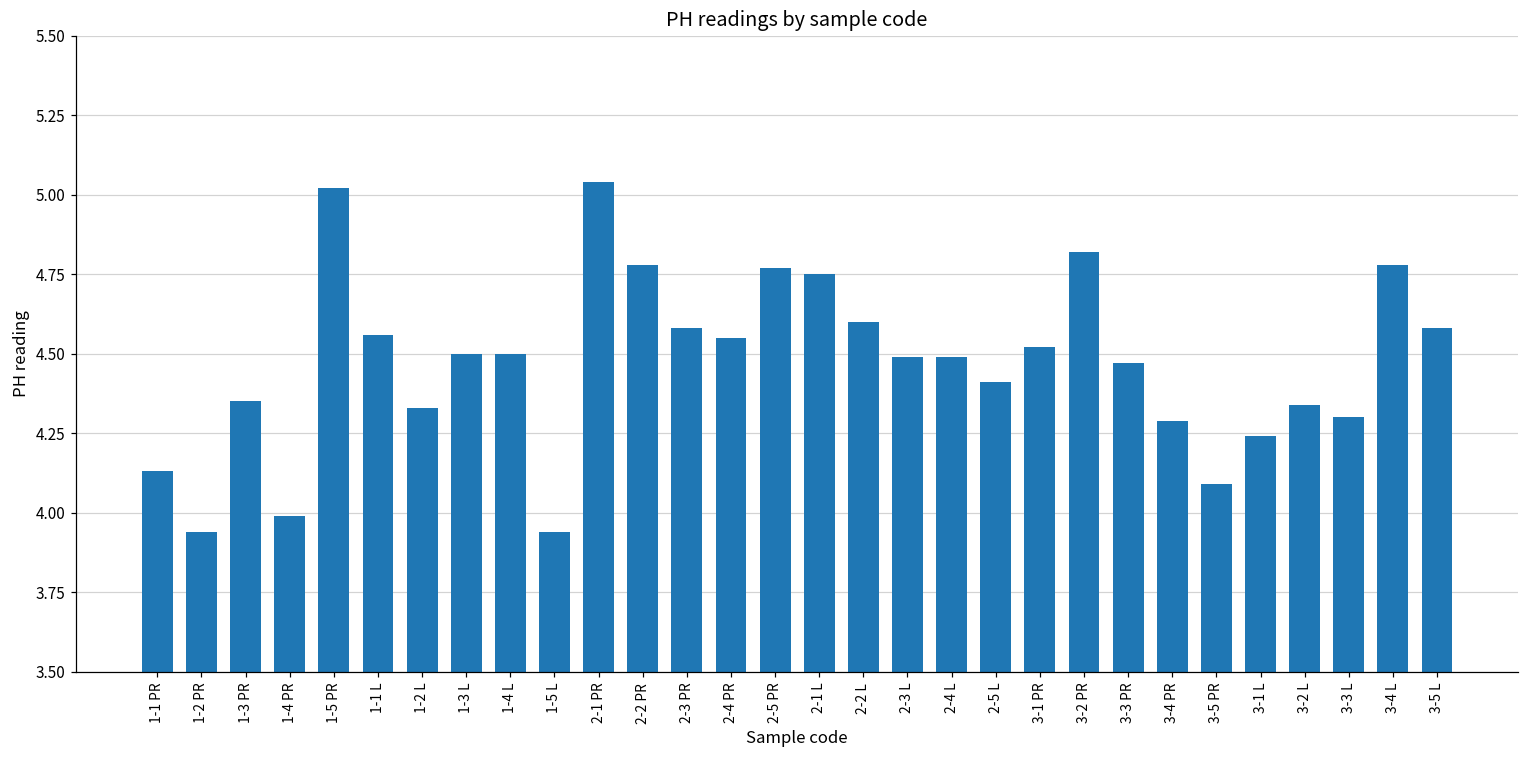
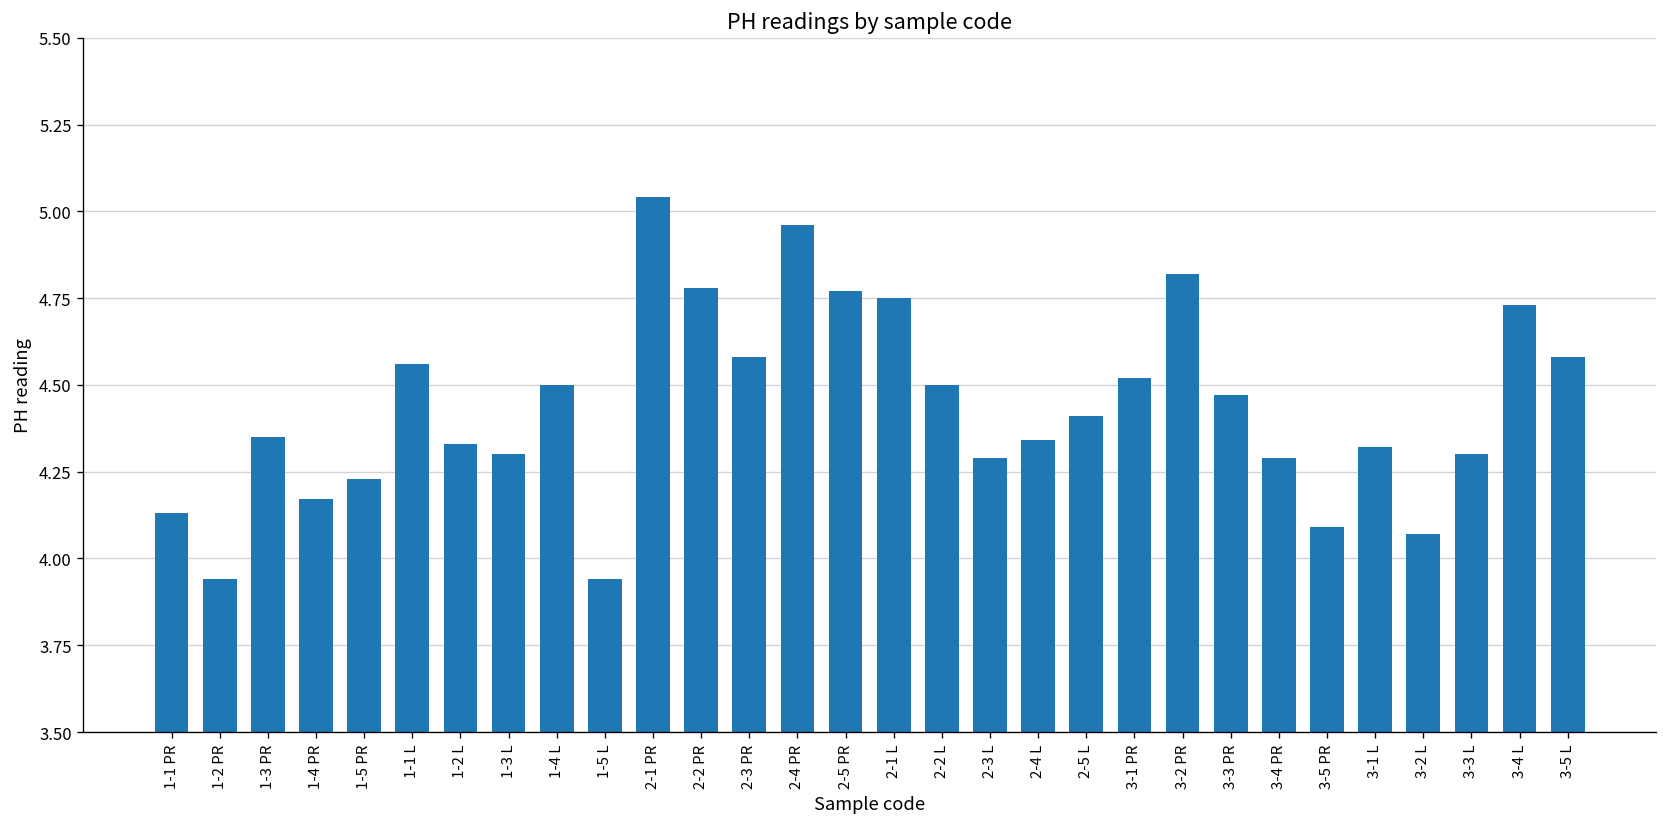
1-4 PR: 3.99 -> 4.17
1-5 PR: 5.02 -> 4.23
1-3 L: 4.5 -> 4.3
2-4 PR: 4.55 -> 4.96
2-2 L: 4.6 -> 4.5
2-3 L: 4.49 -> 4.29
2-4 L: 4.49 -> 4.34
3-1 L: 4.24 -> 4.32
3-2 L: 4.34 -> 4.07
3-4 L: 4.78 -> 4.73
